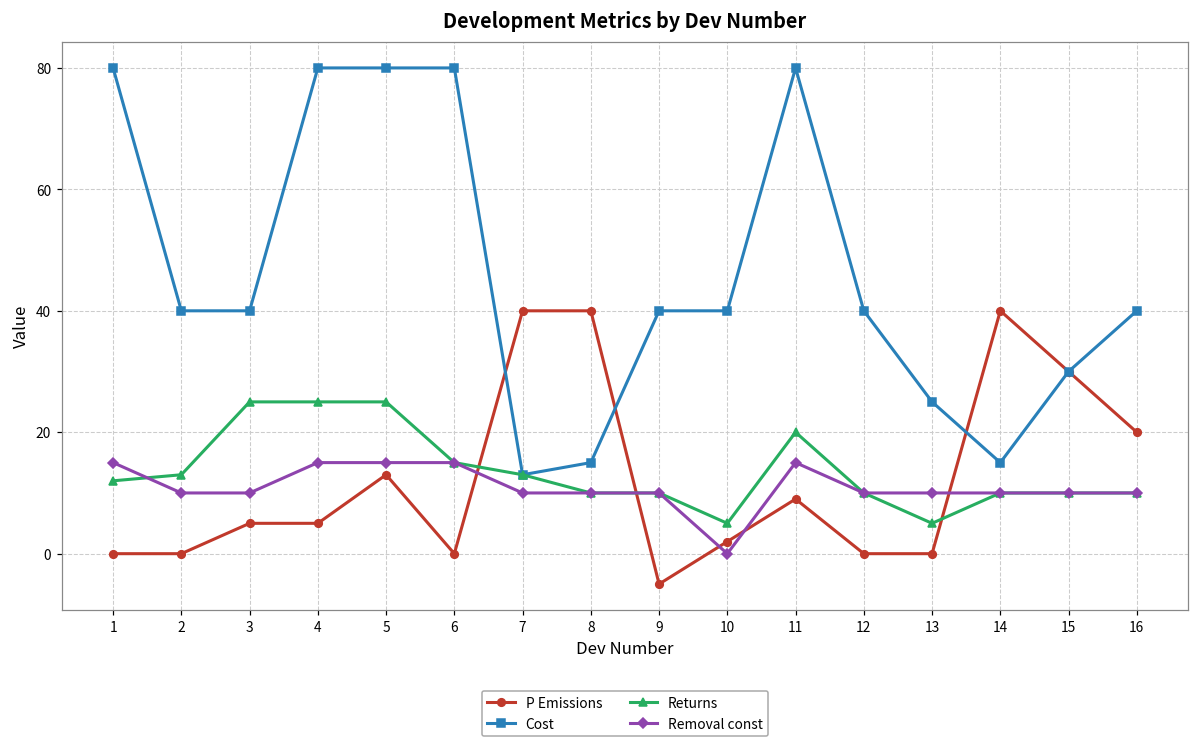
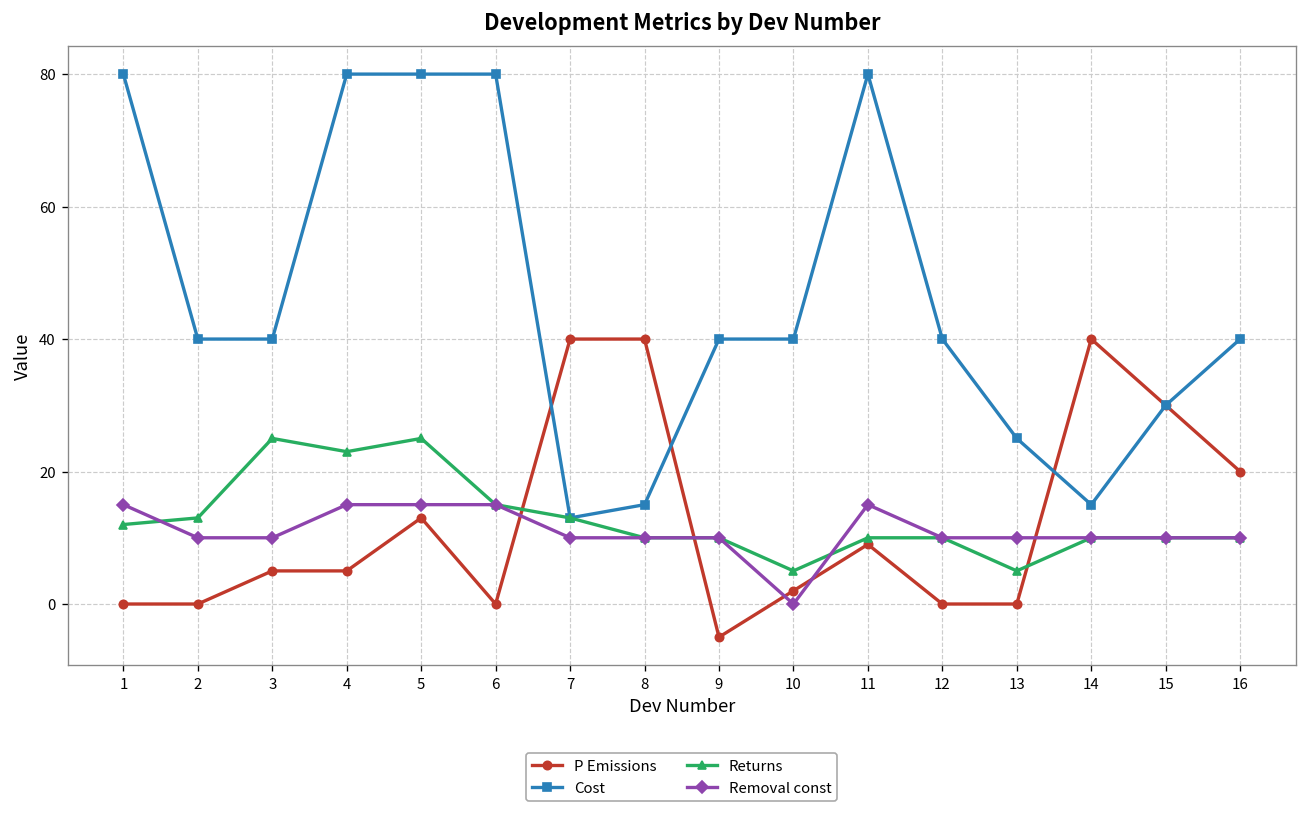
Returns, 4: 25 -> 23
Returns, 11: 20 -> 10
